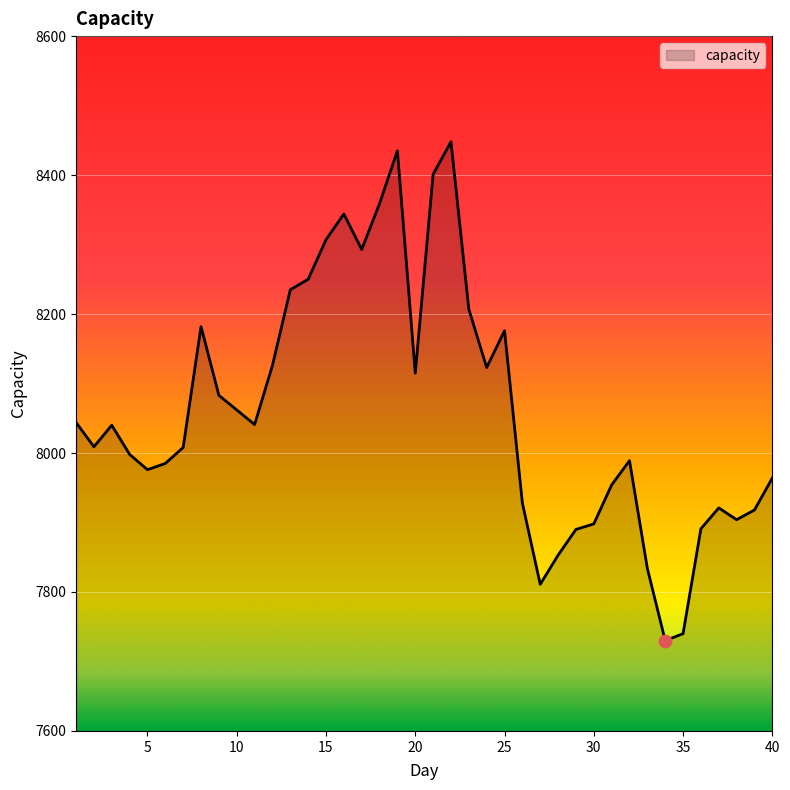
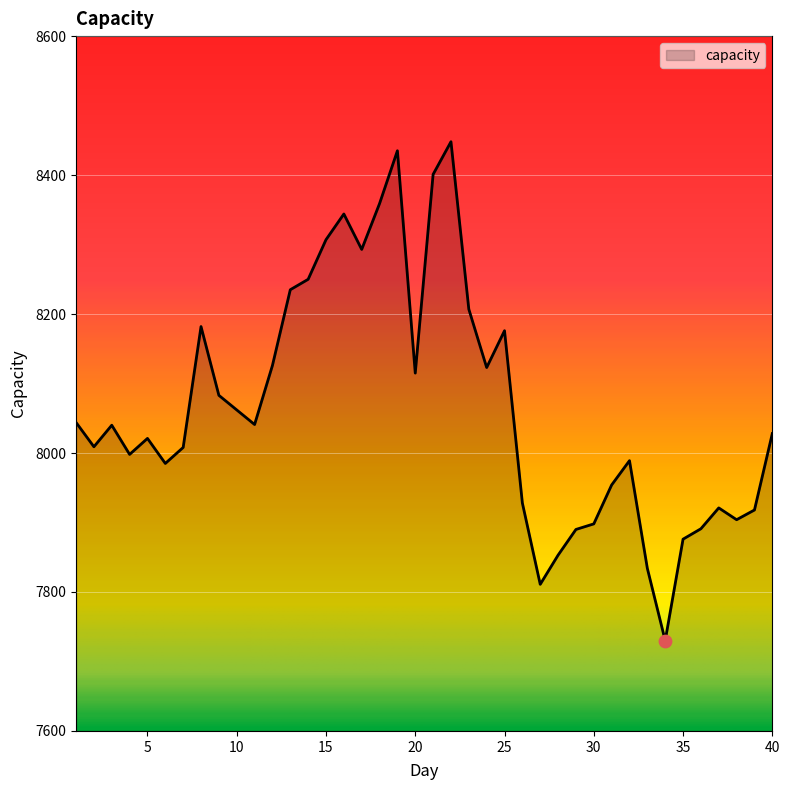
capacity, 5: 7980 -> 8020
capacity, 35: 7740 -> 7880
capacity, 40: 7960 -> 8030
